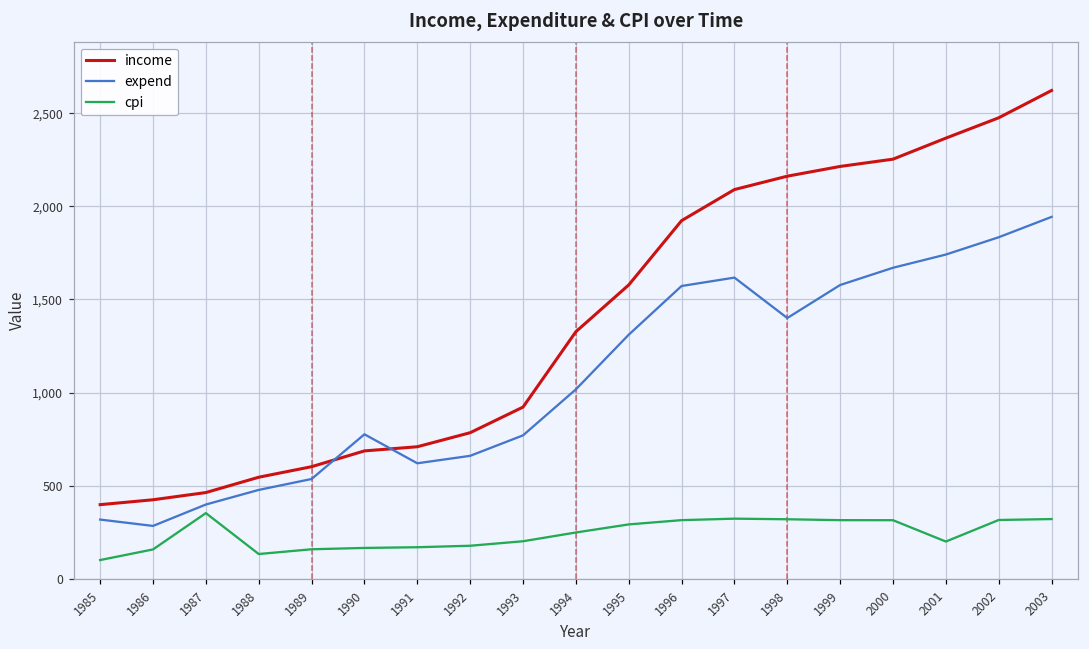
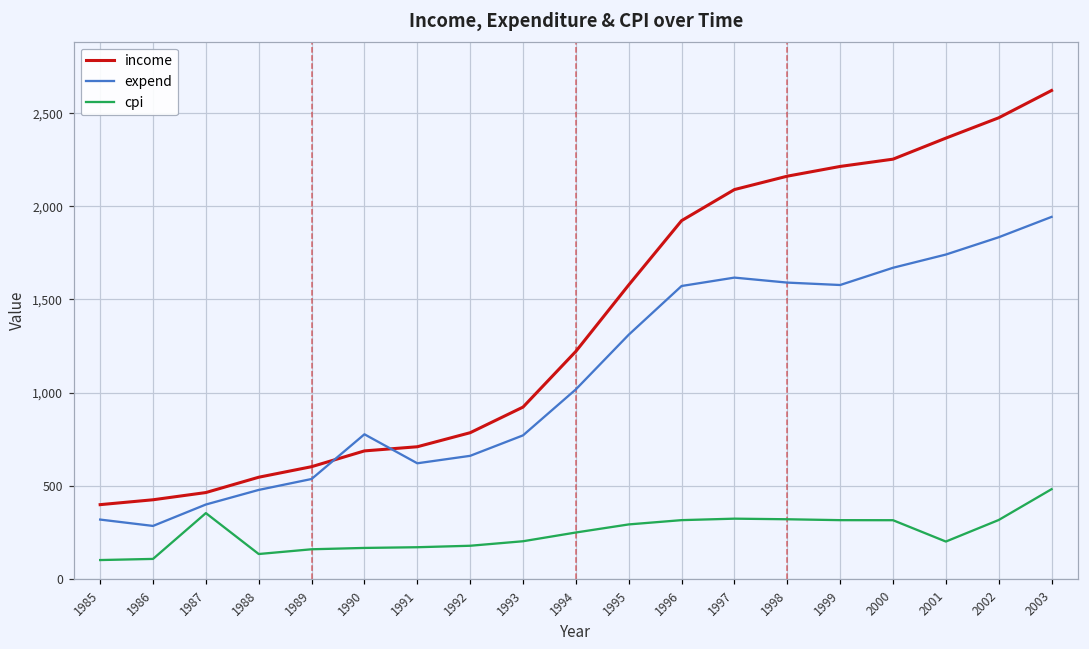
cpi, 1986: 160 -> 110
income, 1994: 1,330 -> 1,220
expend, 1998: 1,400 -> 1,590
cpi, 2003: 320 -> 480
